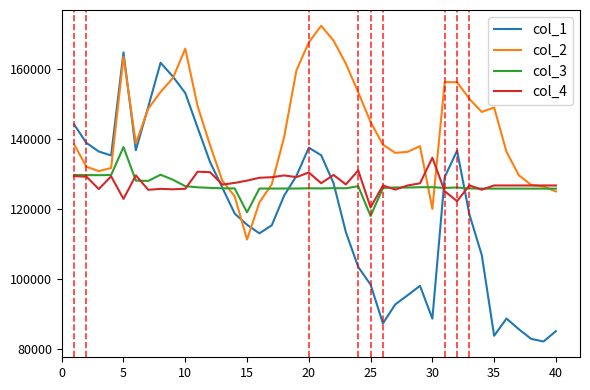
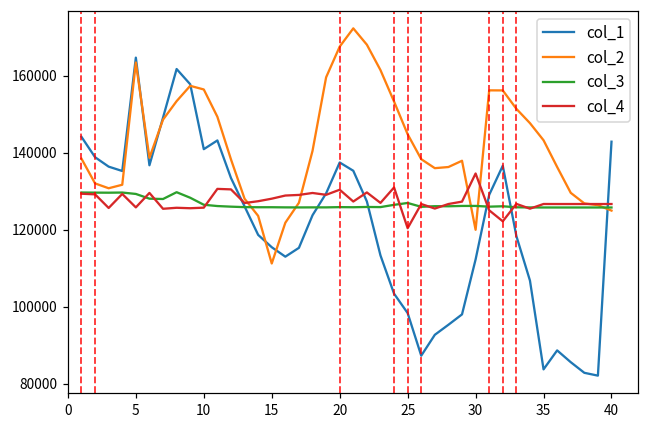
col_3, 5: 138000 -> 129000
col_4, 5: 123000 -> 126000
col_1, 10: 153000 -> 141000
col_2, 10: 166000 -> 156000
col_3, 15: 119000 -> 126000
col_3, 25: 118000 -> 127000
col_1, 30: 89000 -> 112000
col_2, 35: 149000 -> 143000
col_1, 40: 85000 -> 143000
